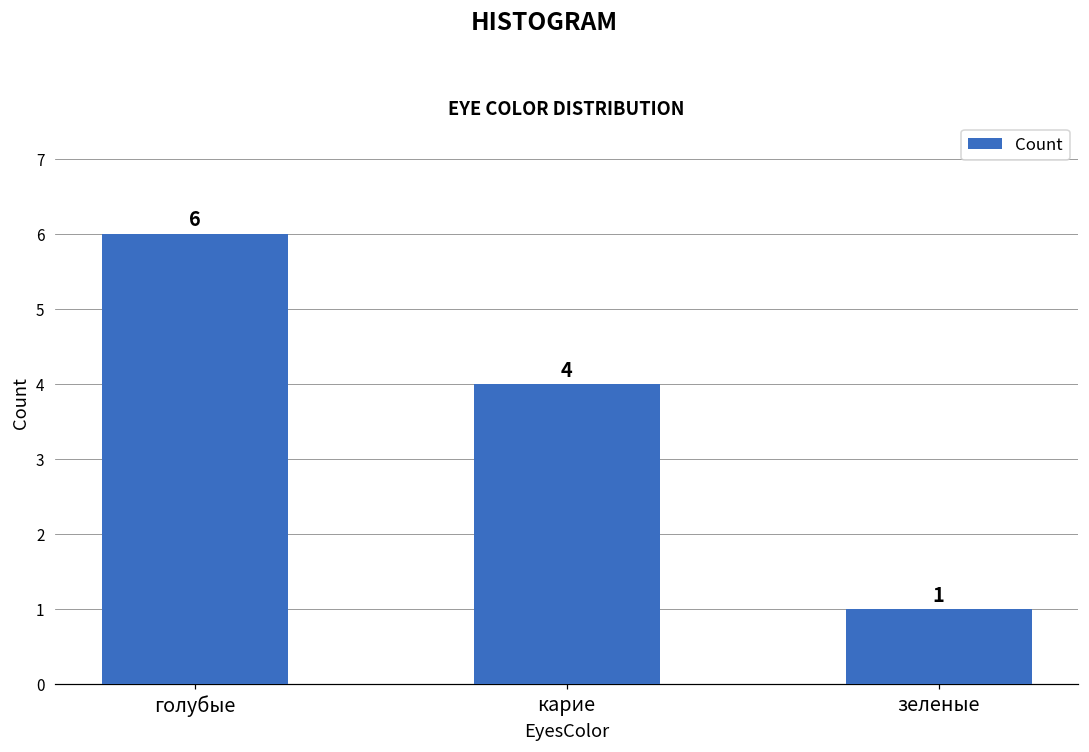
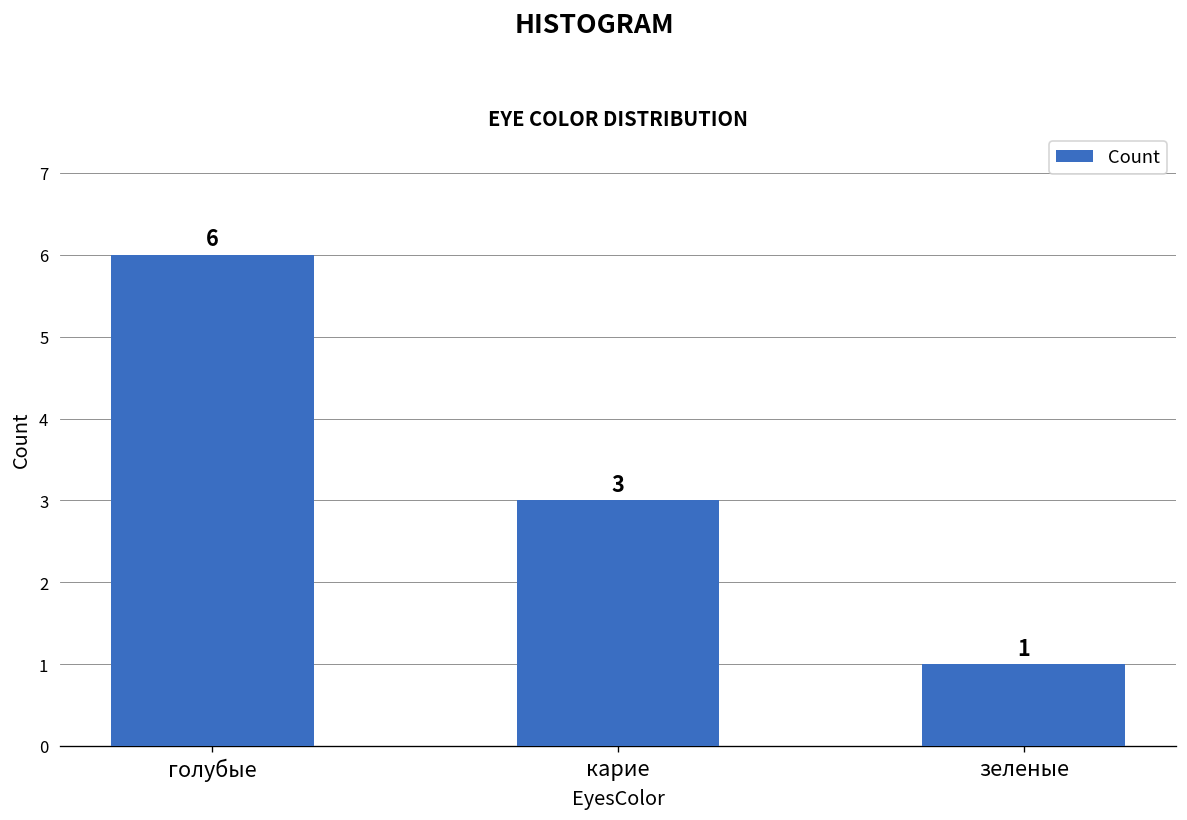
карие: 4 -> 3
